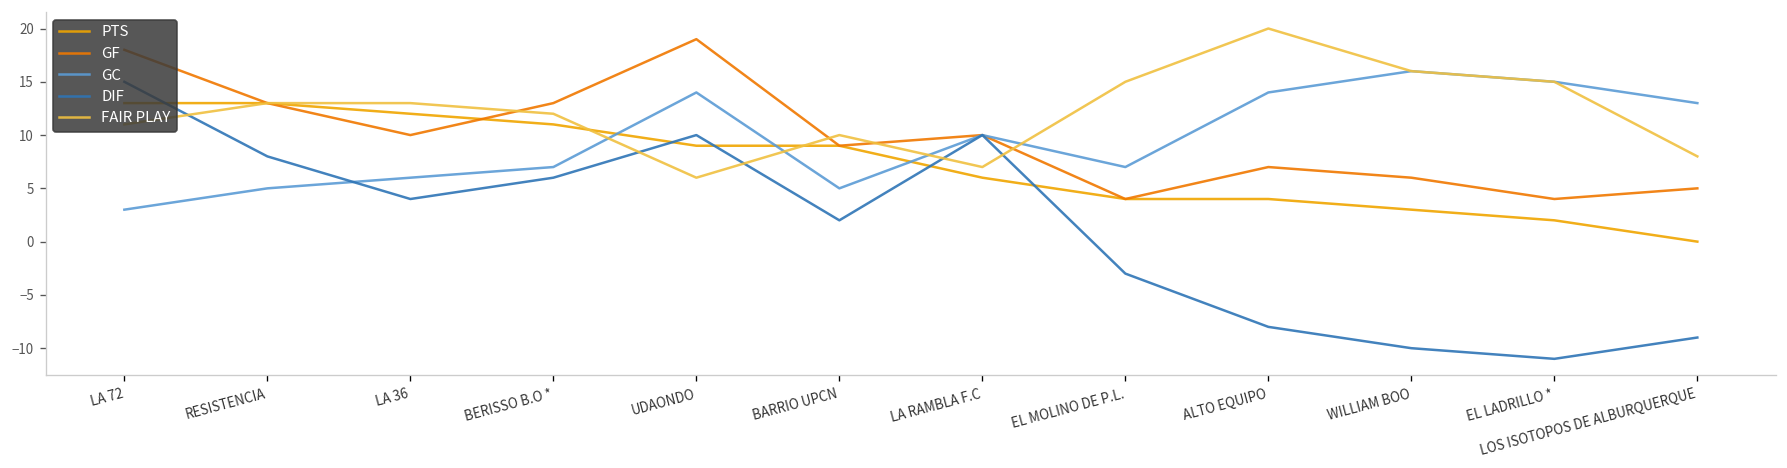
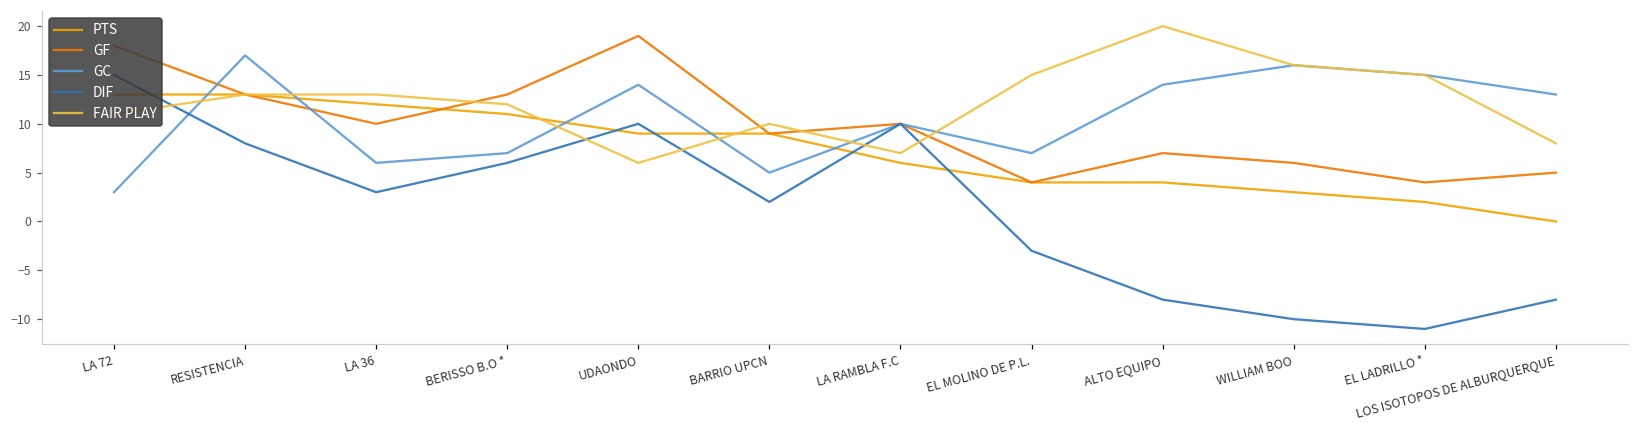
GC, RESISTENCIA: 5 -> 17
DIF, LA 36: 4 -> 3
DIF, LOS ISOTOPOS DE ALBURQUERQUE: -9 -> -8
